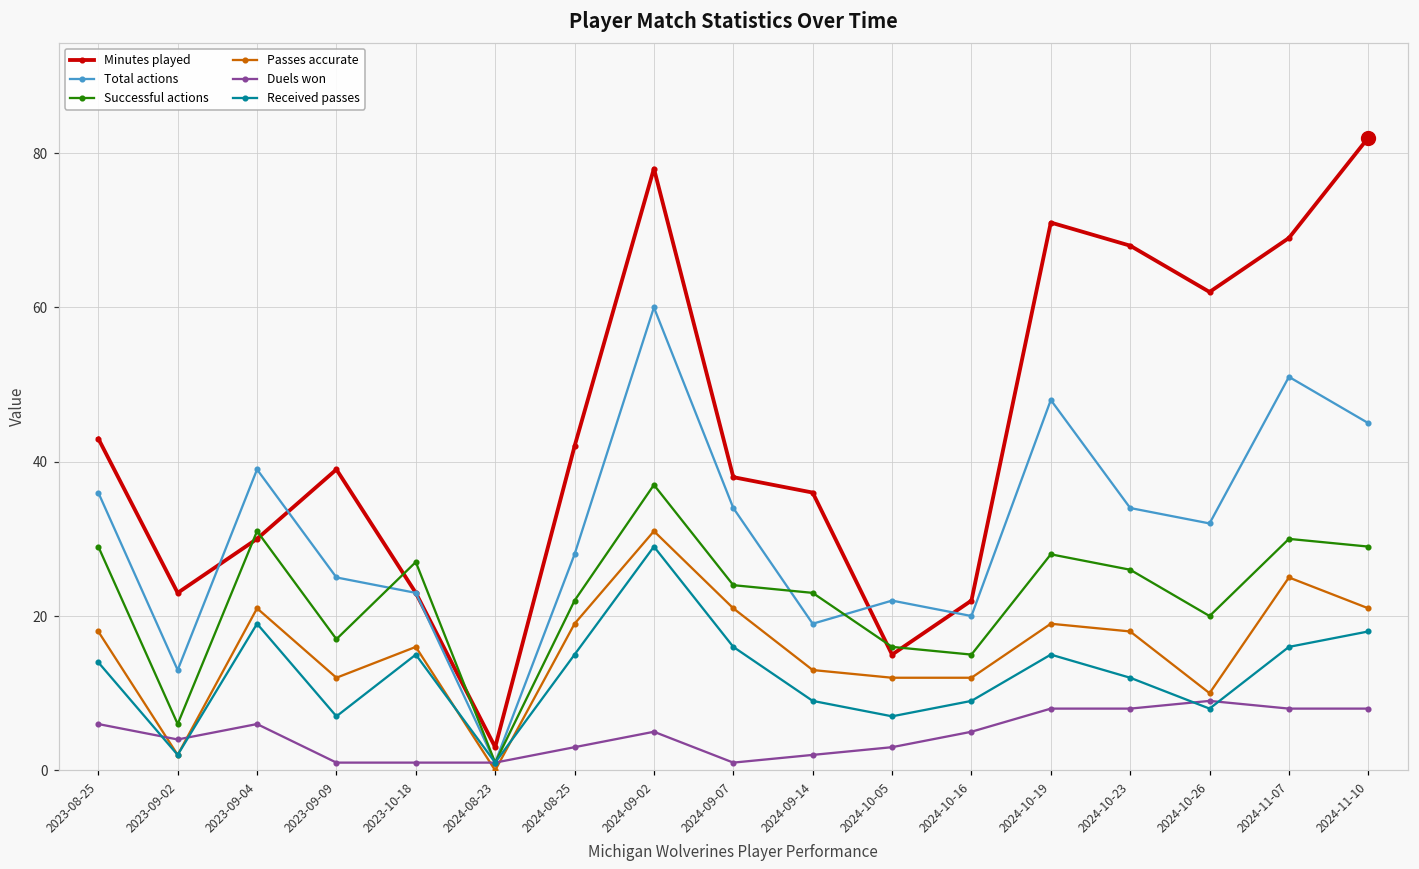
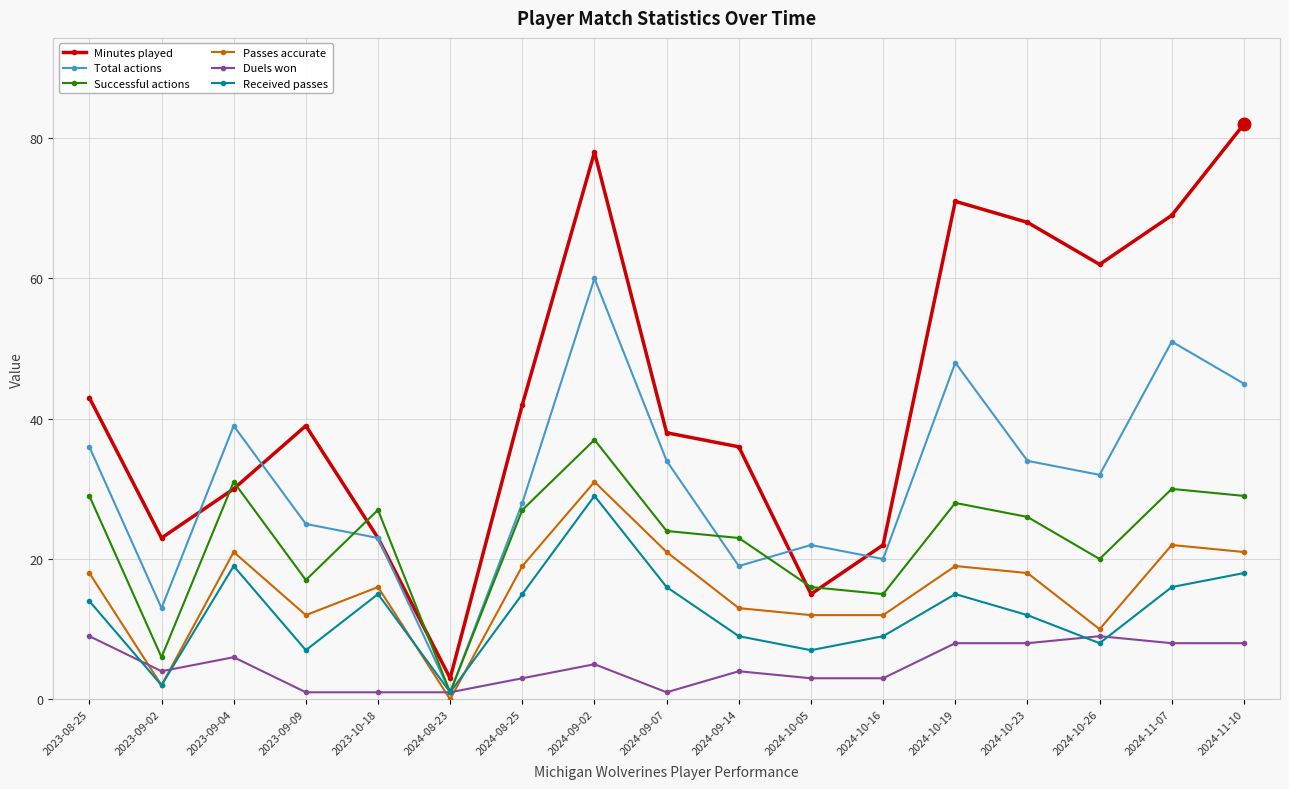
Duels won, 2023-08-25: 6 -> 9
Successful actions, 2024-08-25: 22 -> 27
Duels won, 2024-09-14: 2 -> 4
Duels won, 2024-10-16: 5 -> 3
Passes accurate, 2024-11-07: 25 -> 22
